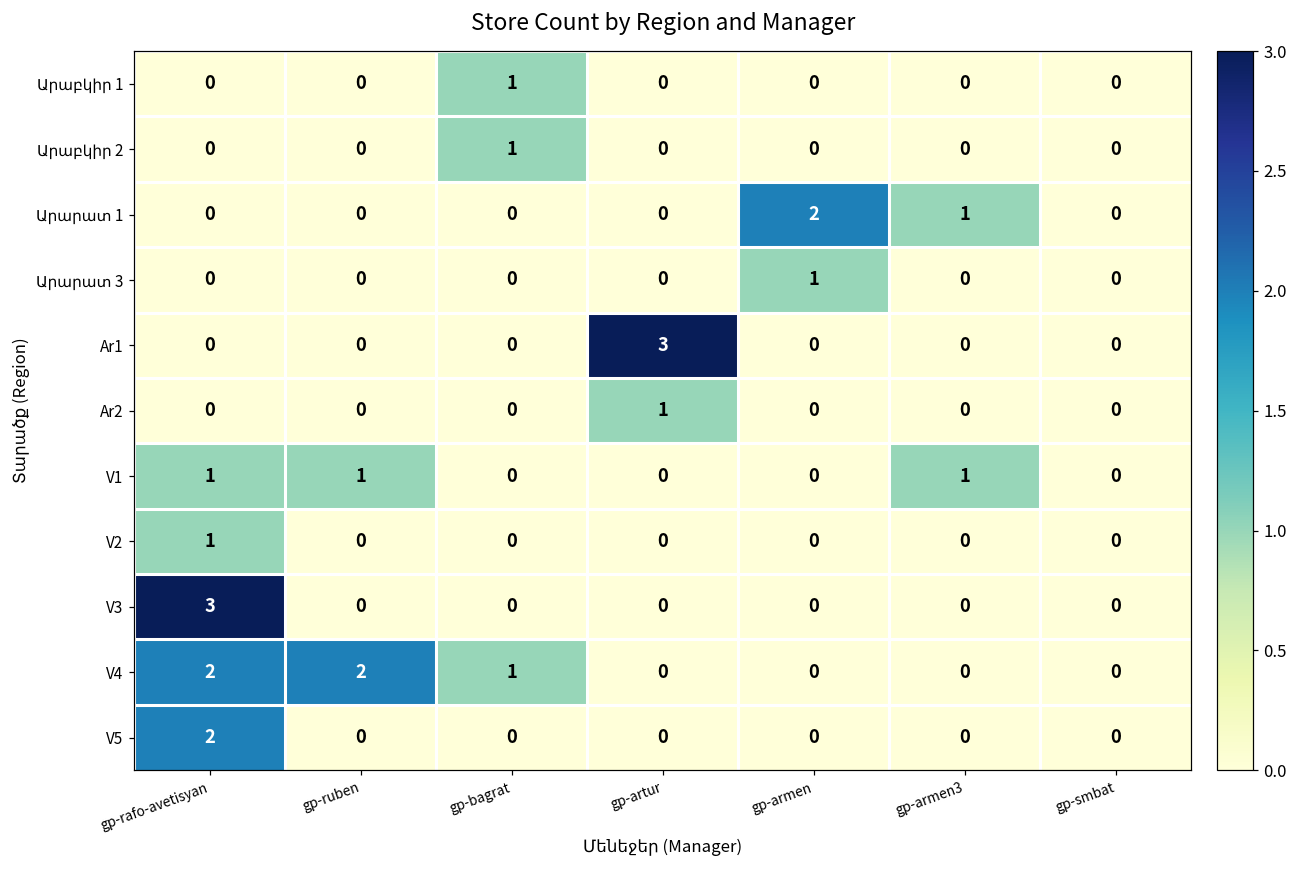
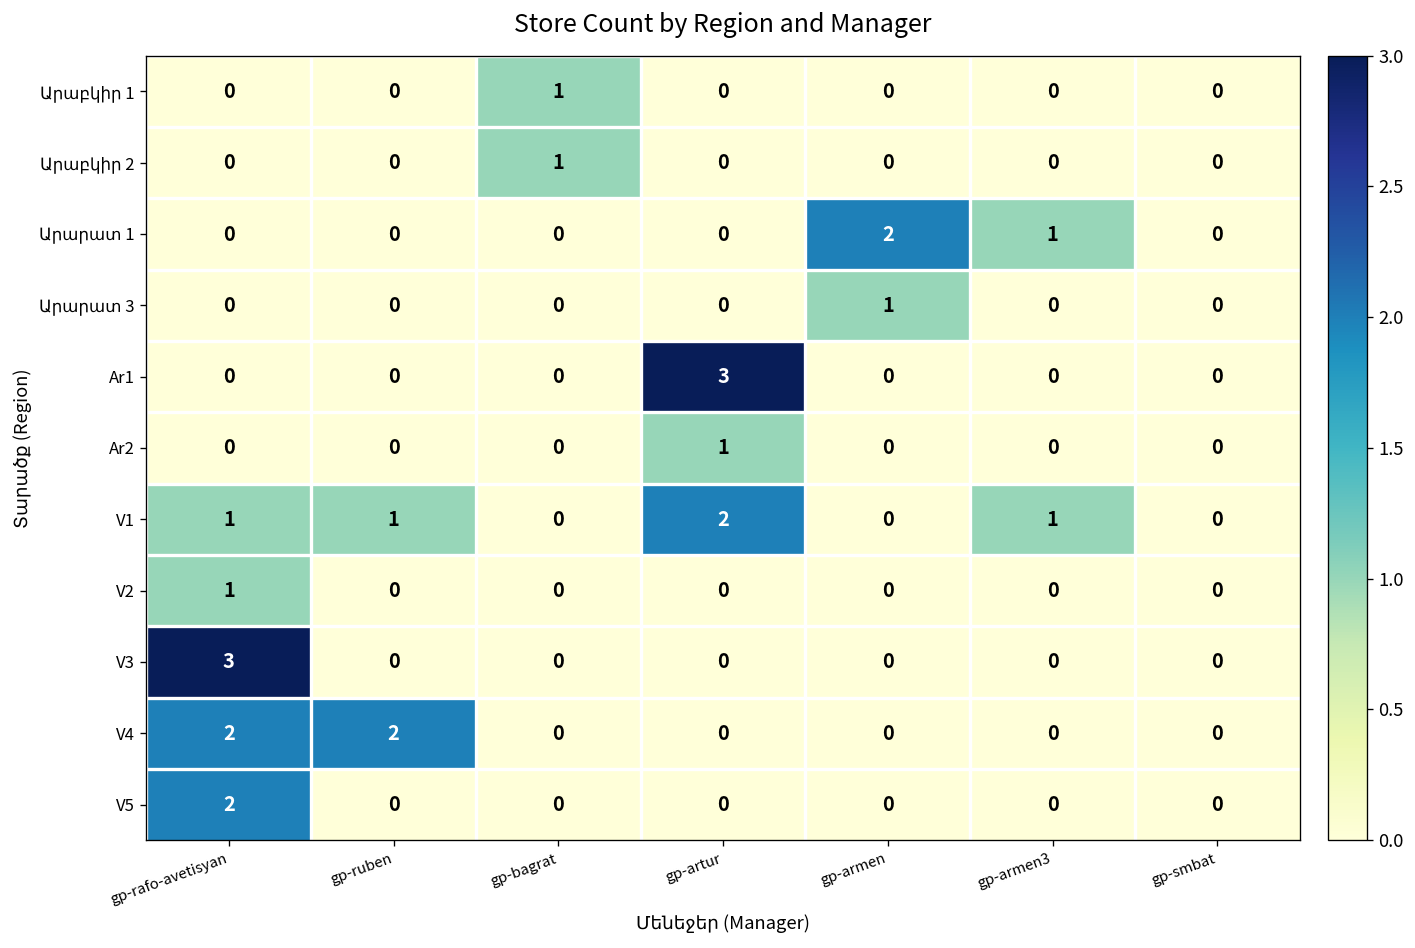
V1, gp-artur: 0 -> 2
V4, gp-bagrat: 1 -> 0
